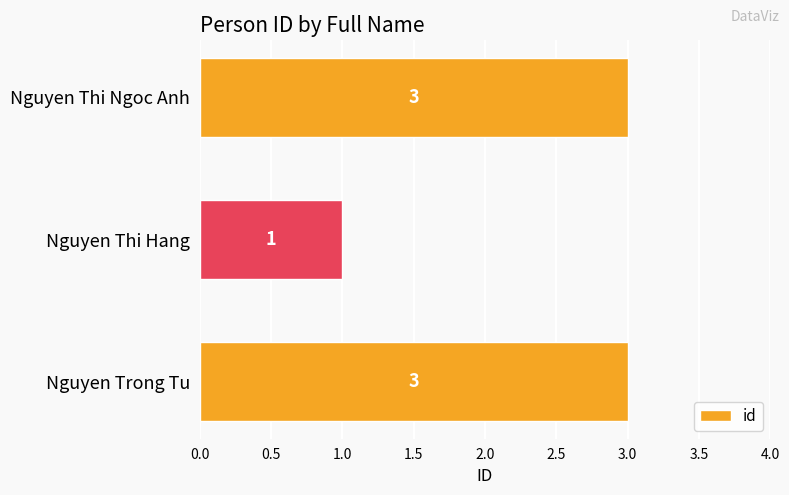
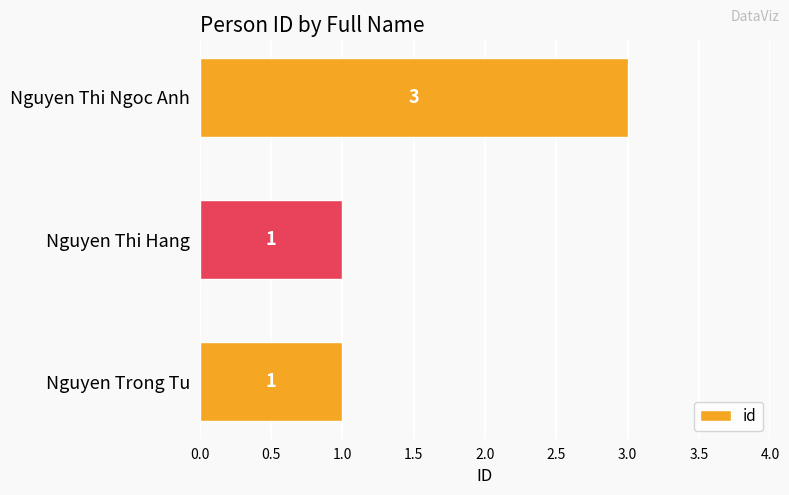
Nguyen Trong Tu: 3 -> 1
